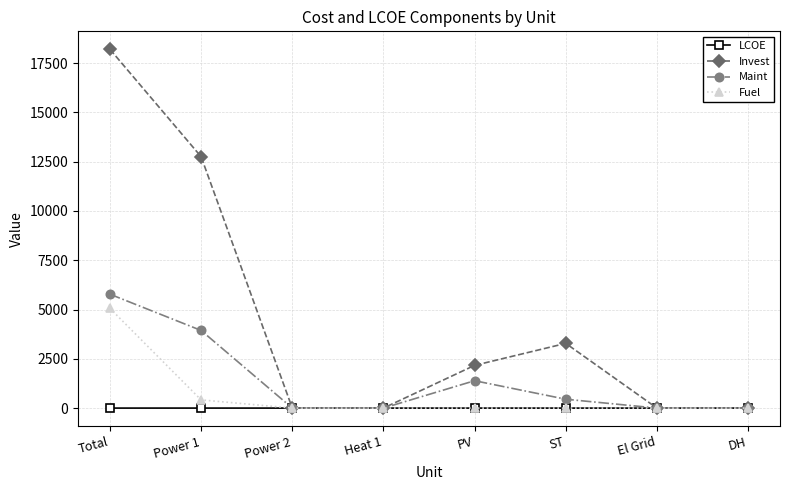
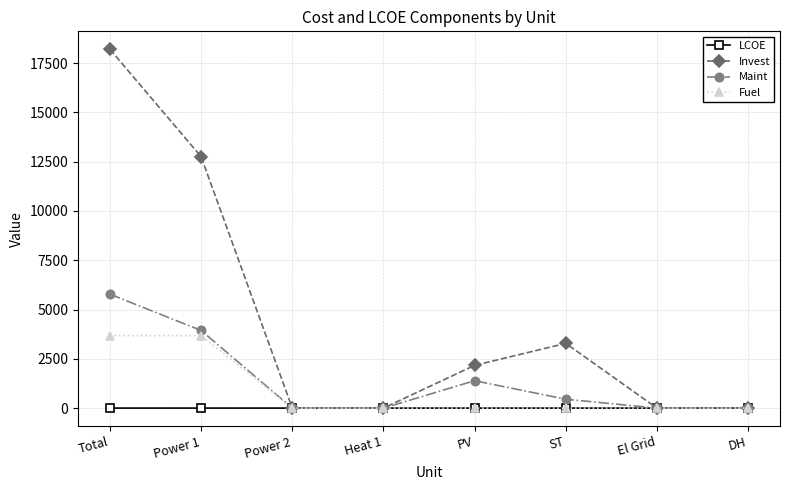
Fuel, Total: 5100 -> 3700
Fuel, Power 1: 400 -> 3700
